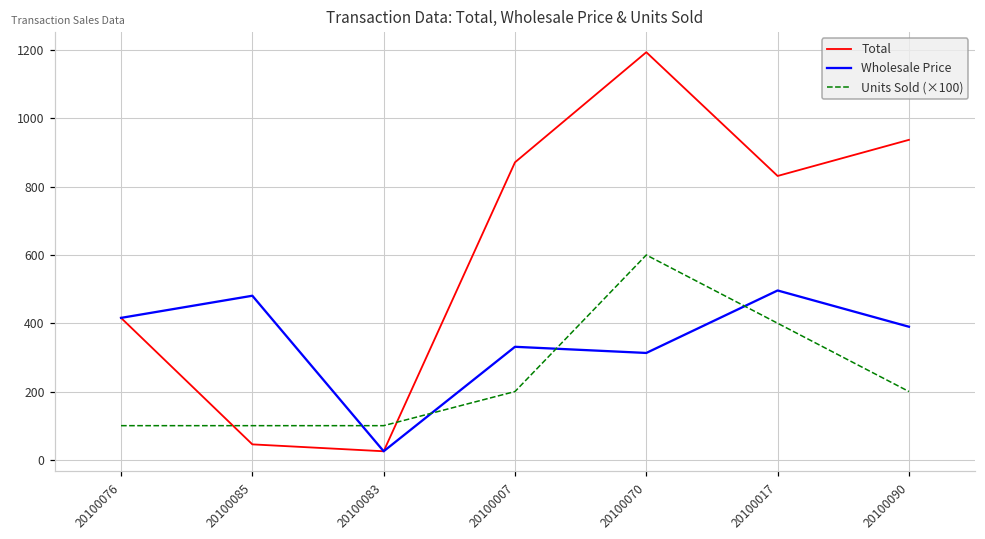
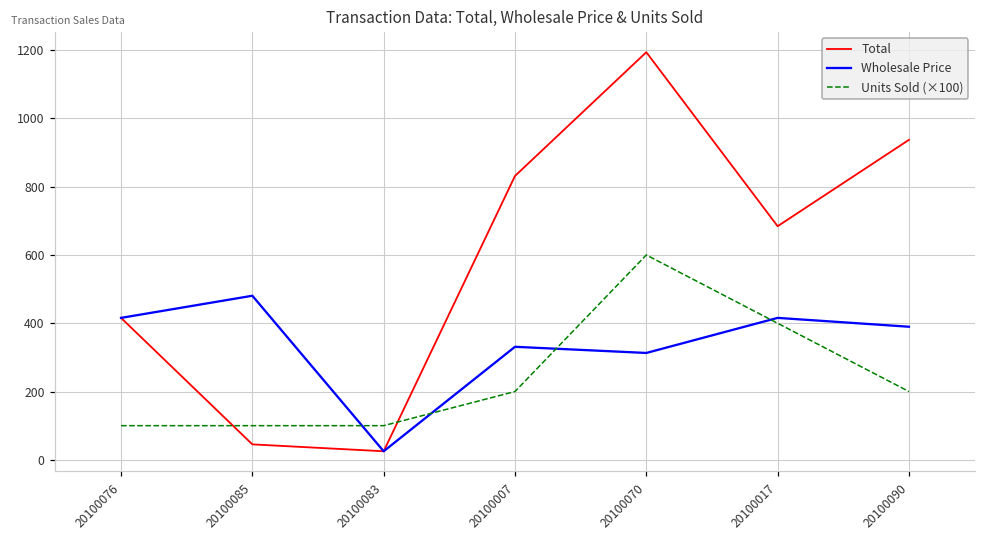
Total, 20100007: 870 -> 830
Total, 20100017: 830 -> 680
Wholesale Price, 20100017: 500 -> 420
